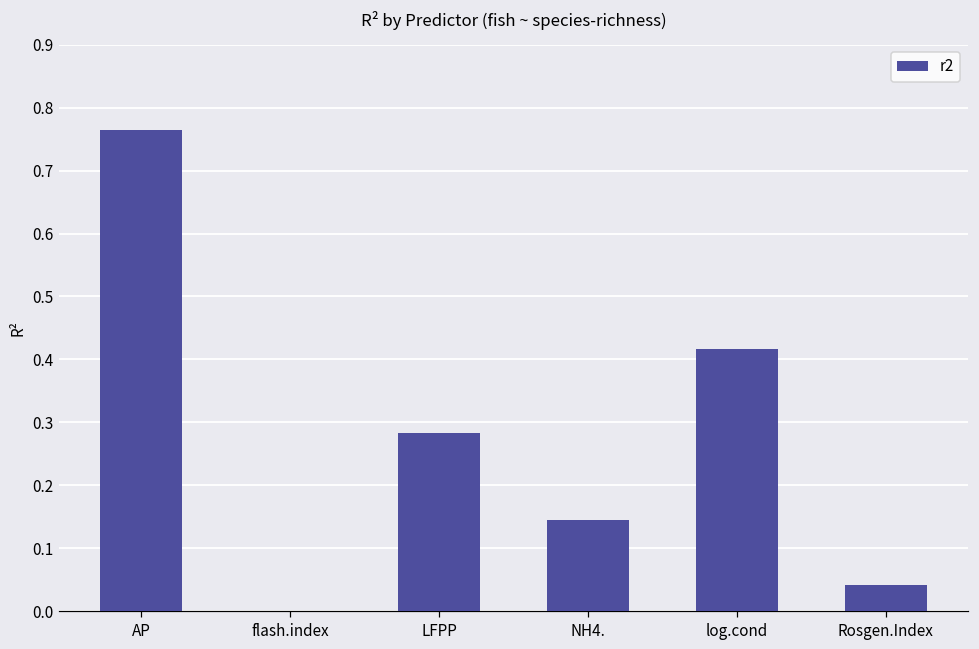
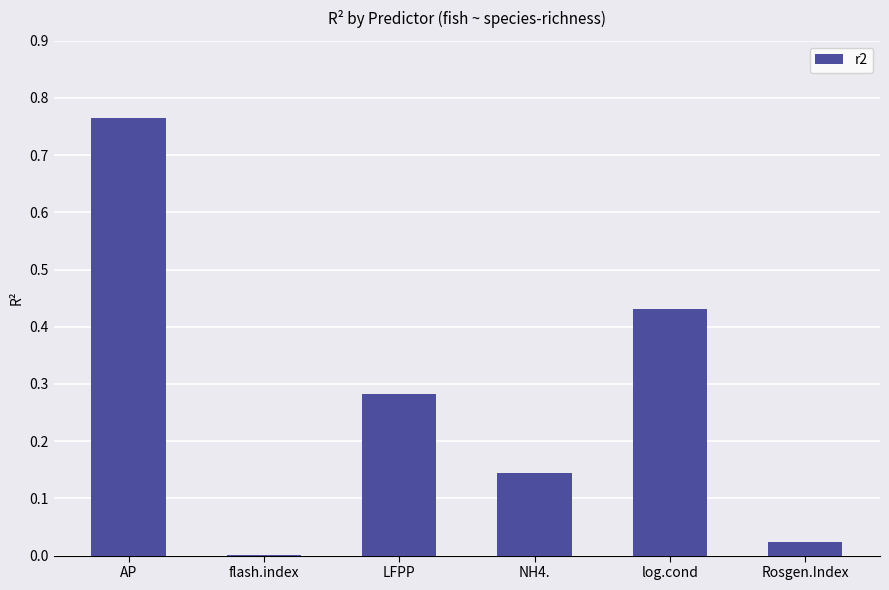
log.cond: 0.42 -> 0.43
Rosgen.Index: 0.04 -> 0.02
